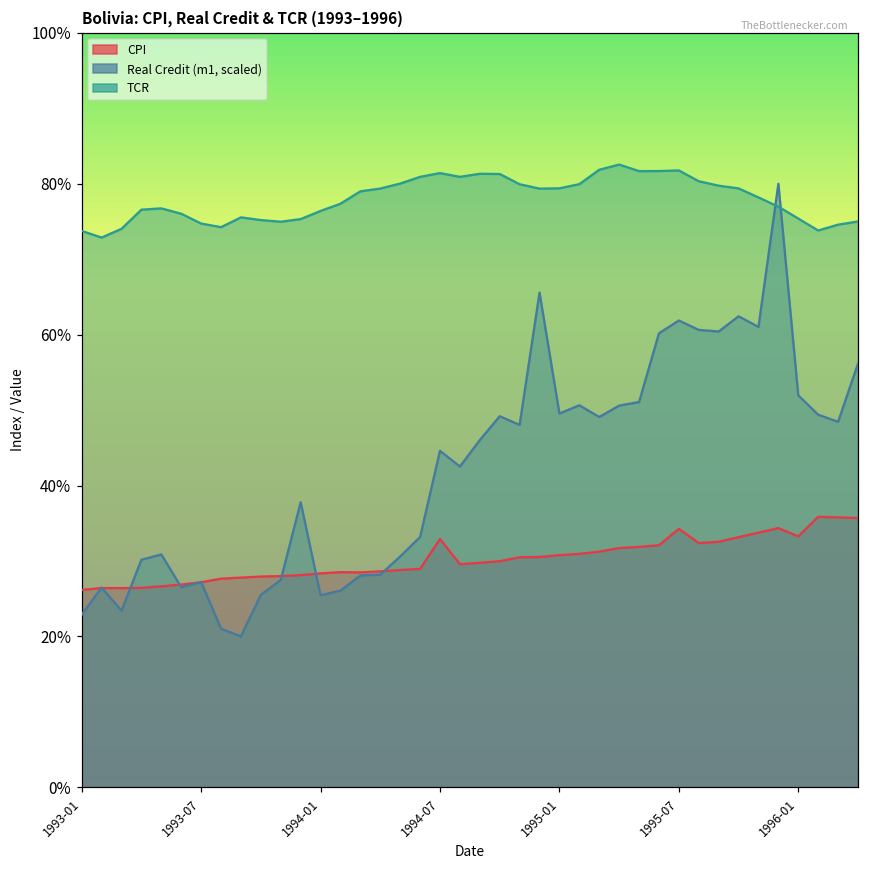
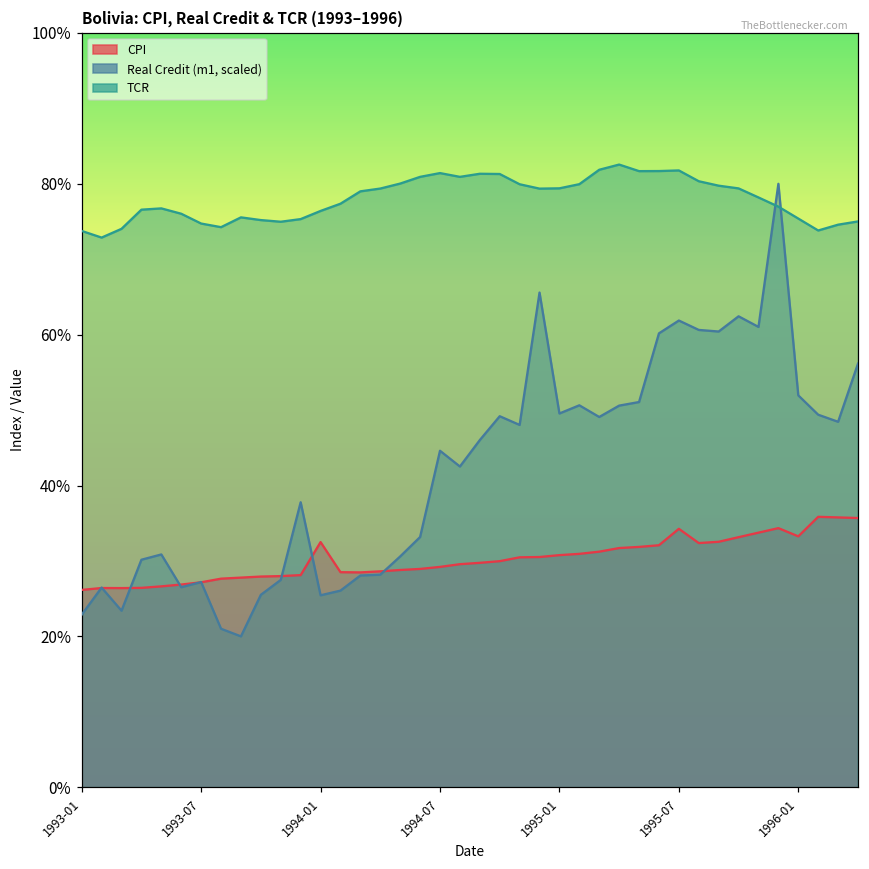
CPI, 1994-01: 28% -> 33%
CPI, 1994-07: 33% -> 29%
